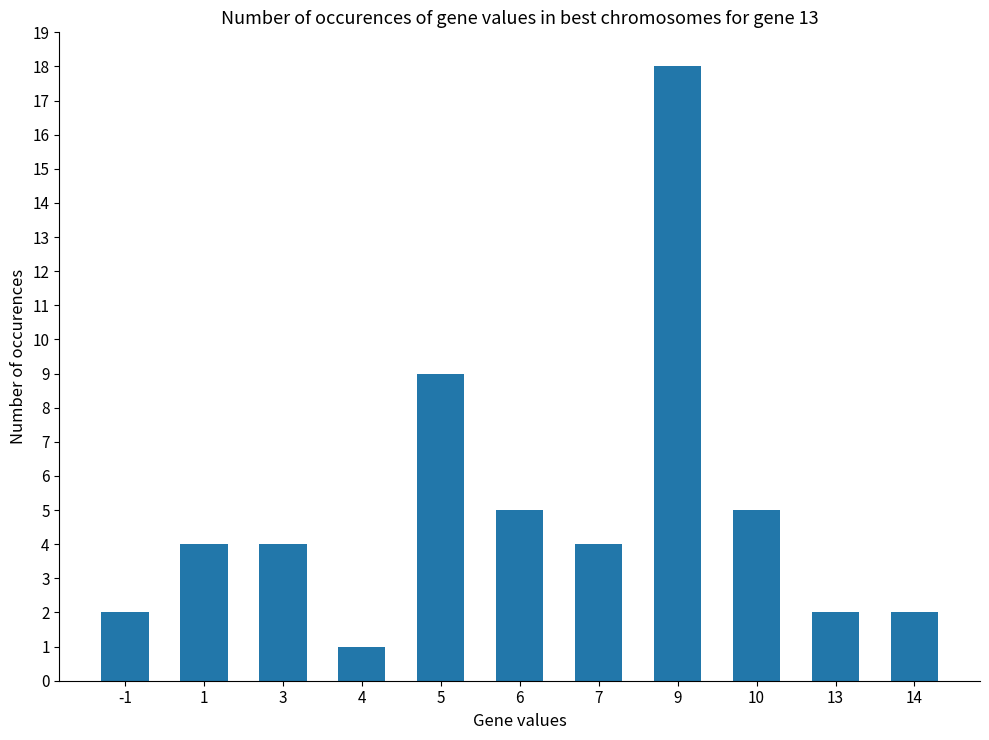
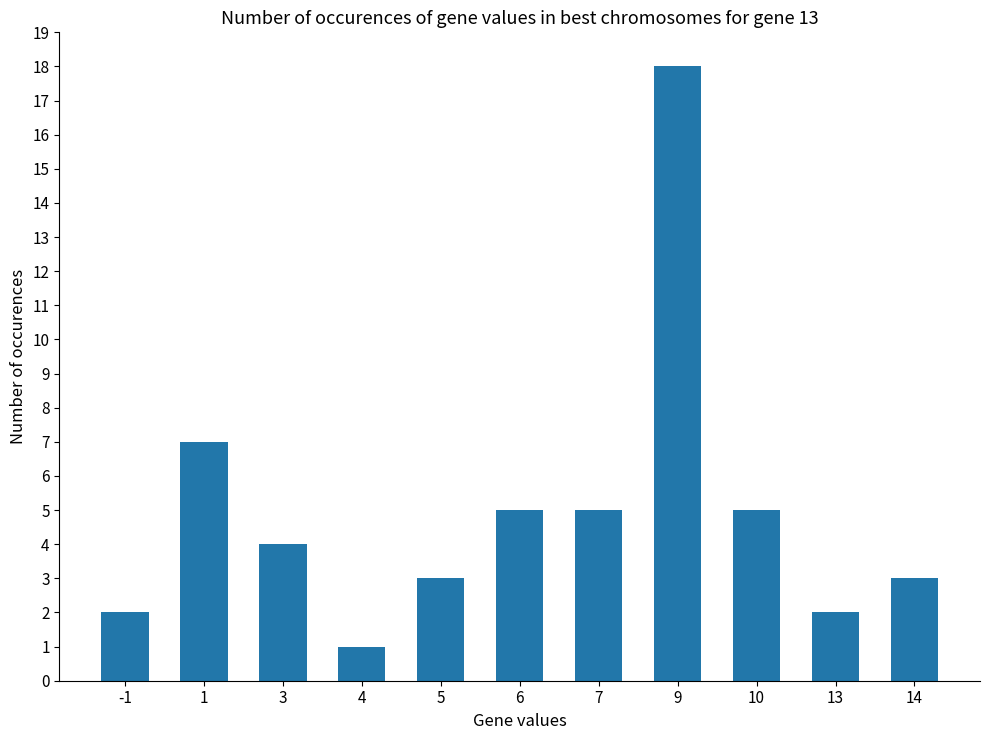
1: 4 -> 7
5: 9 -> 3
7: 4 -> 5
14: 2 -> 3
